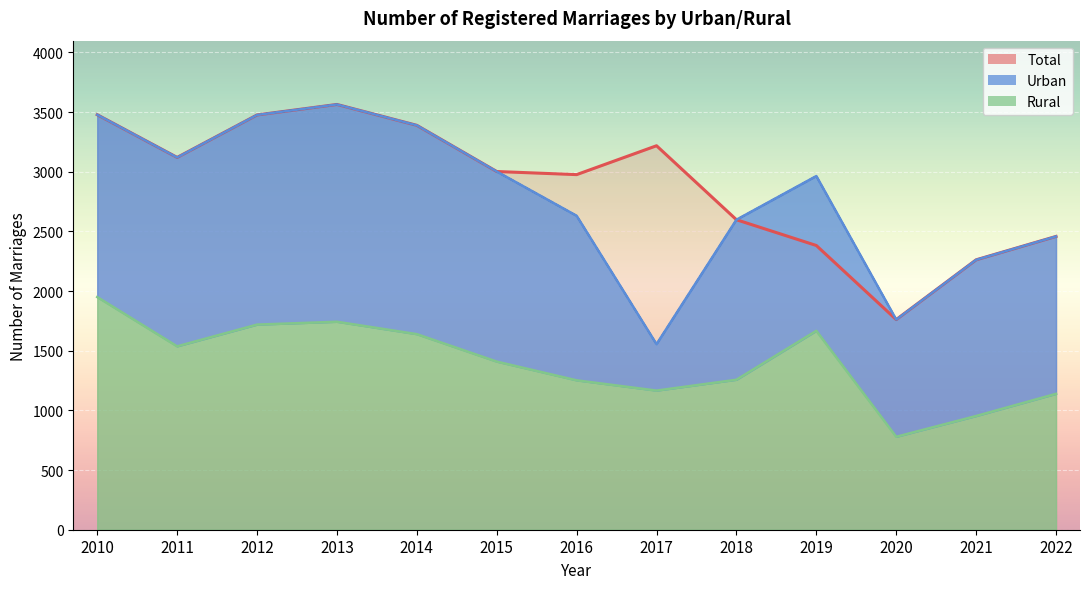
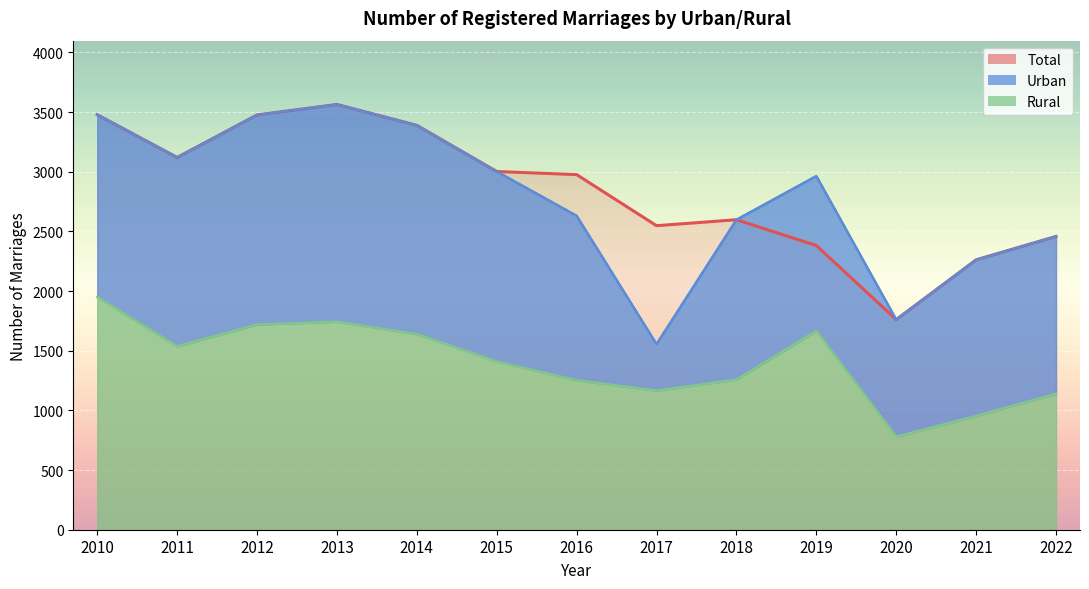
Total, 2017: 3220 -> 2550
